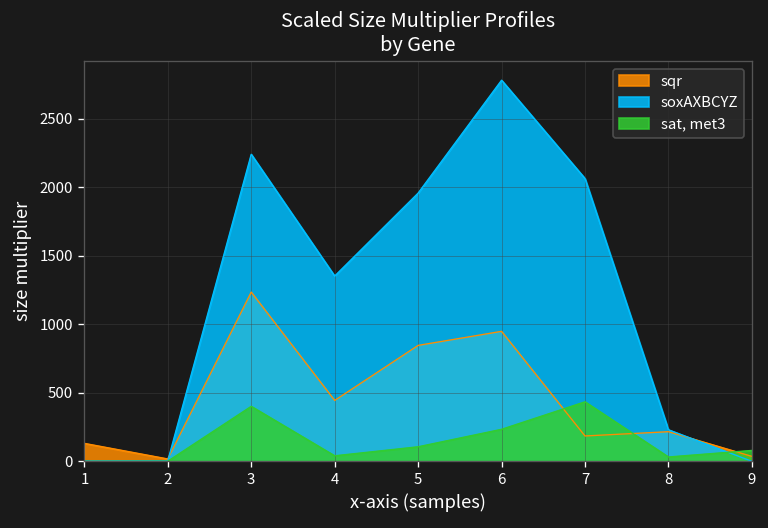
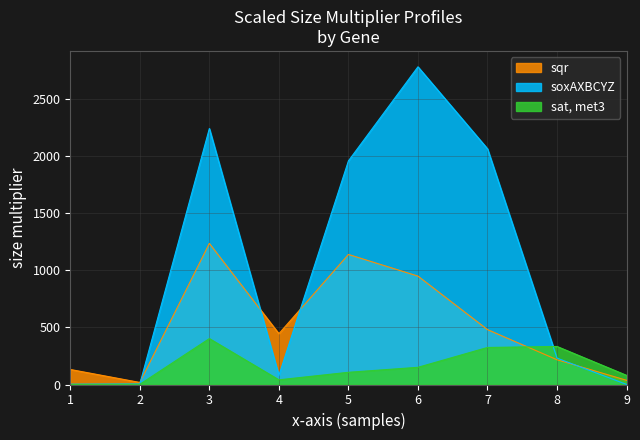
soxAXBCYZ, 4: 1350 -> 80
sqr, 5: 850 -> 1140
sat, met3, 6: 230 -> 150
sqr, 7: 190 -> 480
sat, met3, 7: 440 -> 320
sat, met3, 8: 30 -> 330
